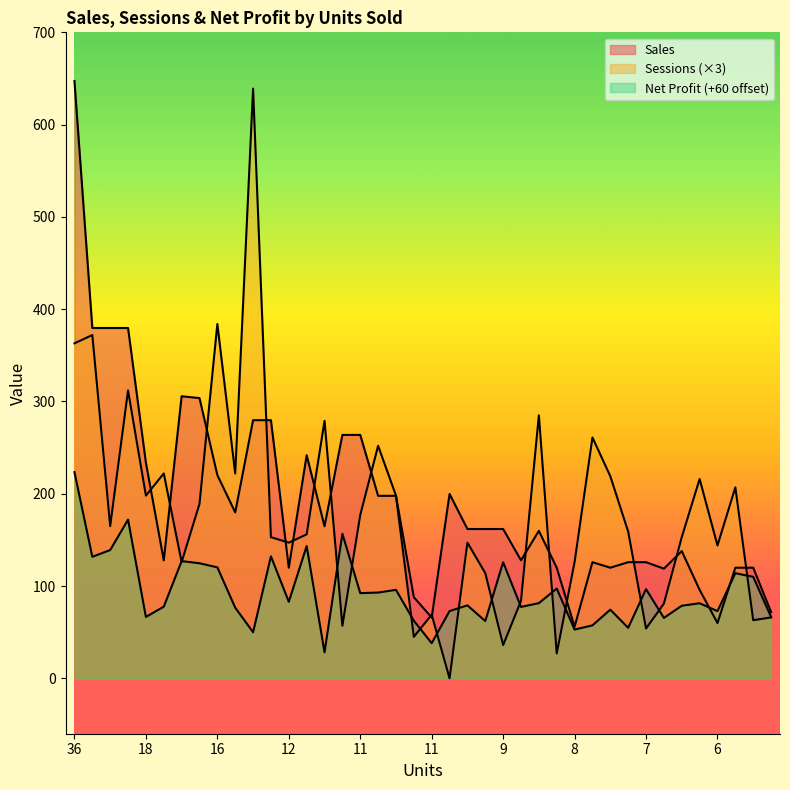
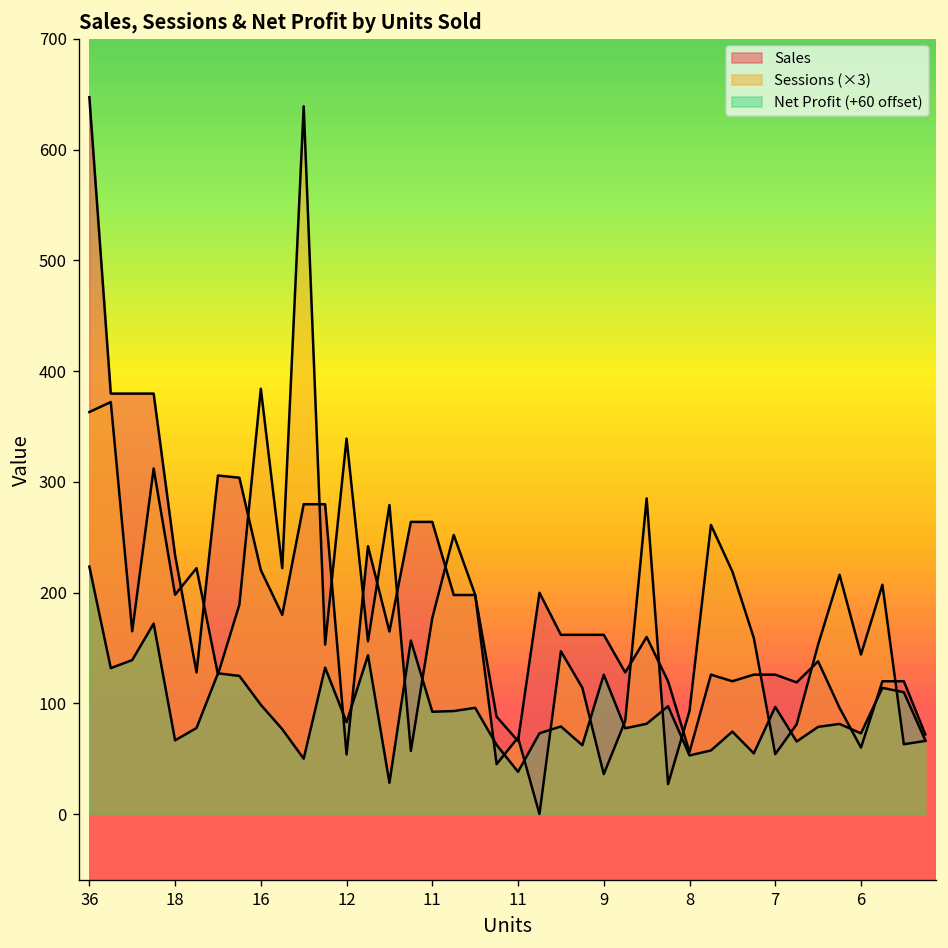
Net Profit (+60 offset), 16: 120 -> 100
Sales, 12: 120 -> 50
Sessions (×3), 12: 150 -> 340
Sessions (×3), 8: 130 -> 90
